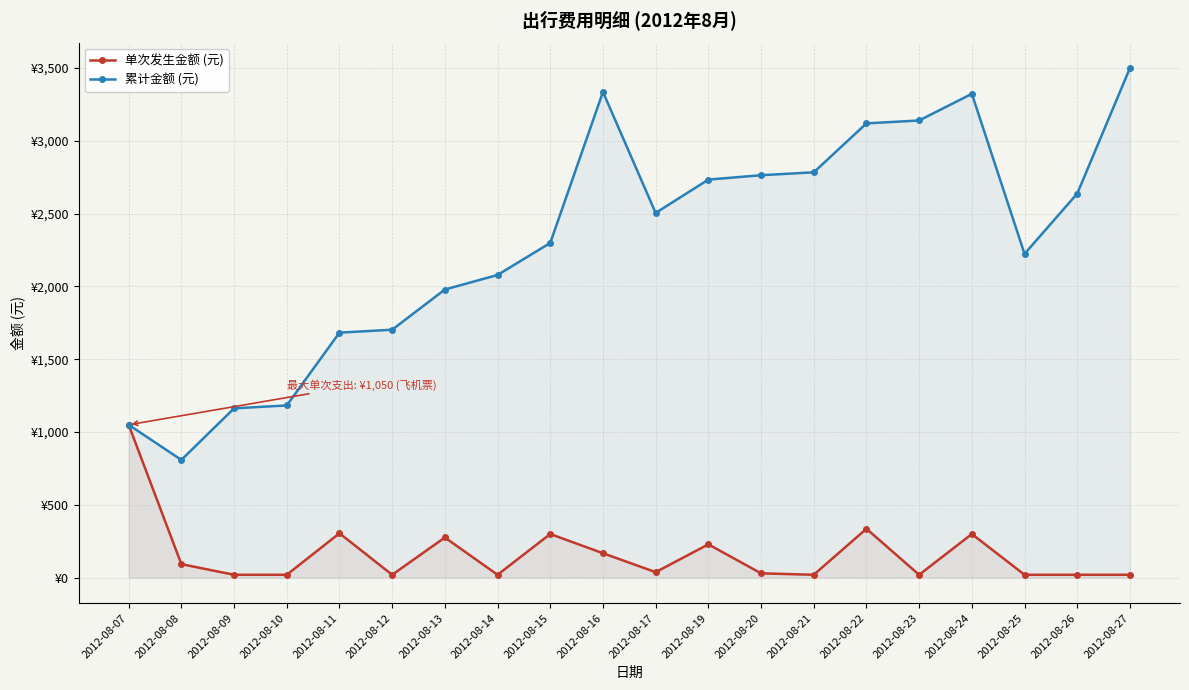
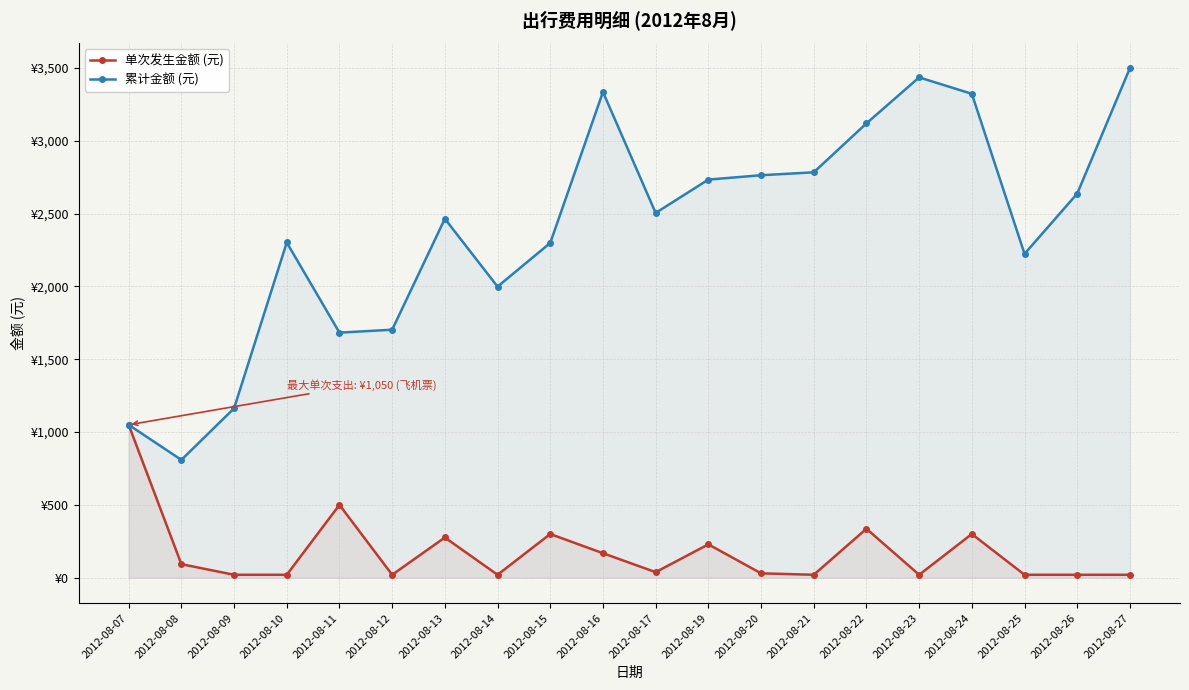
累计金额 (元), 2012-08-10: ¥1,180 -> ¥2,300
单次发生金额 (元), 2012-08-11: ¥310 -> ¥500
累计金额 (元), 2012-08-13: ¥1,980 -> ¥2,470
累计金额 (元), 2012-08-14: ¥2,080 -> ¥2,000
累计金额 (元), 2012-08-23: ¥3,140 -> ¥3,440
